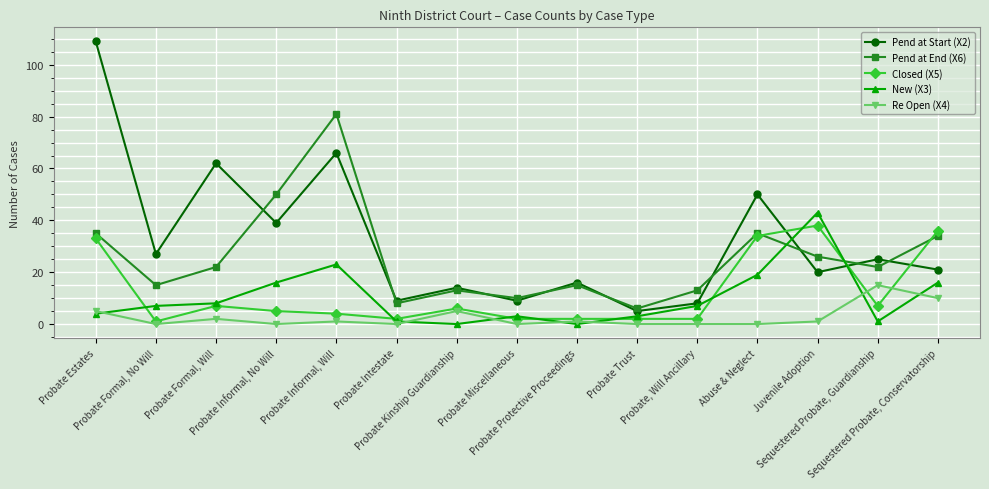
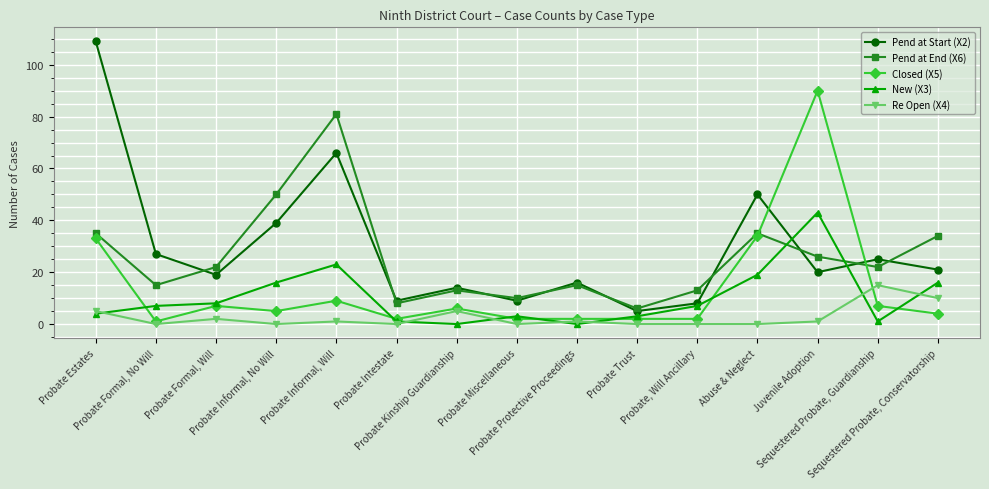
Pend at Start (X2), Probate Formal, Will: 62 -> 19
Closed (X5), Probate Informal, Will: 4 -> 9
Closed (X5), Juvenile Adoption: 38 -> 90
Closed (X5), Sequestered Probate, Conservatorship: 36 -> 4
